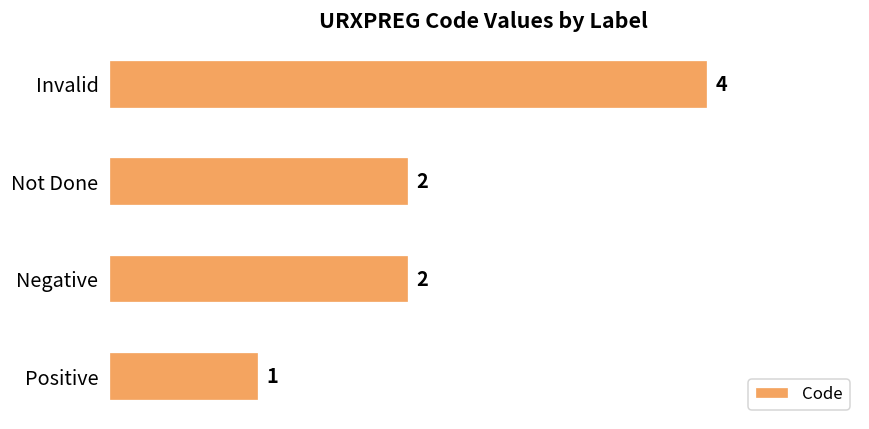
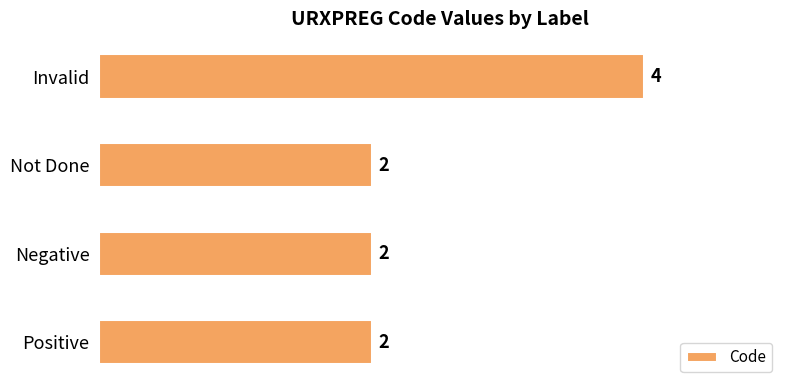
Positive: 1 -> 2
